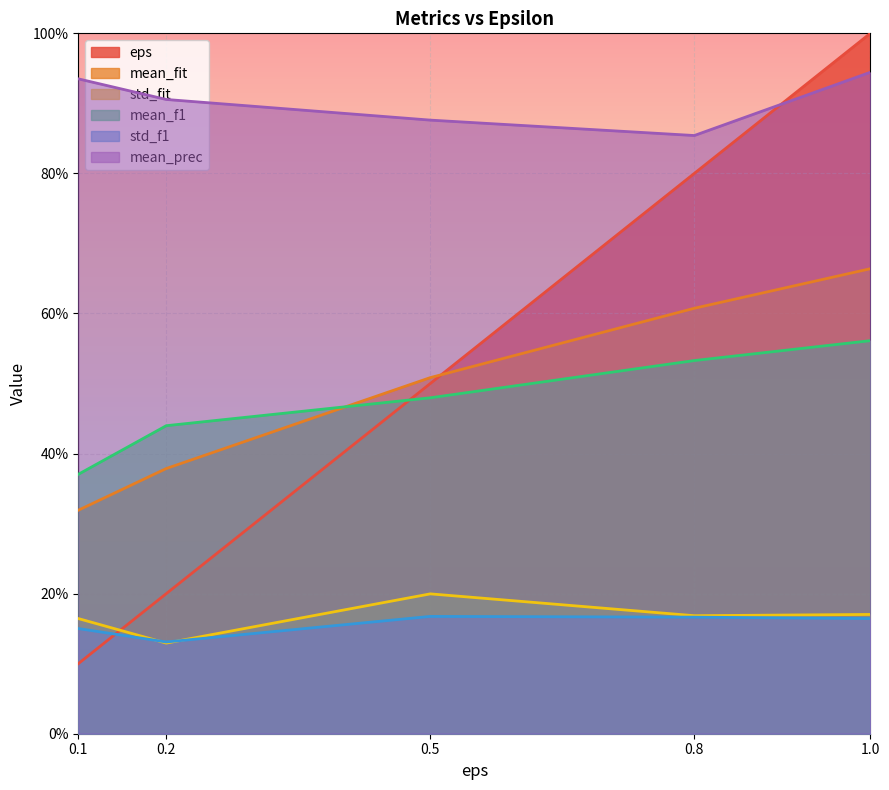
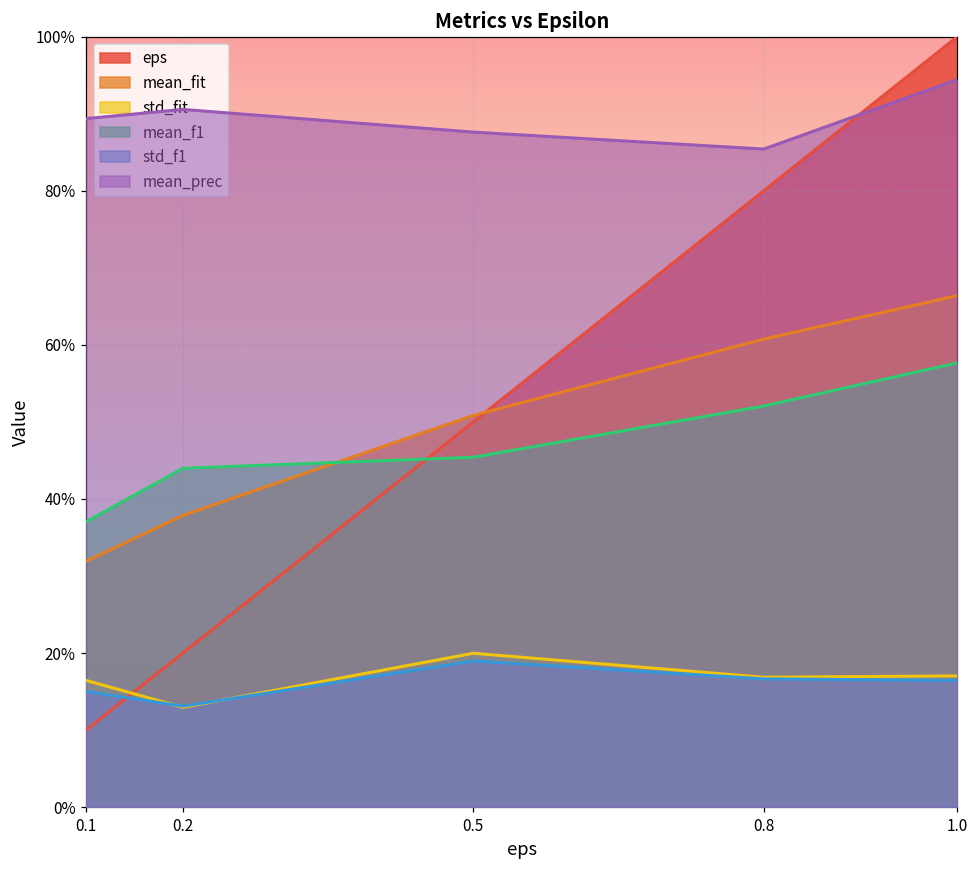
mean_prec, 0.1: 94% -> 89%
mean_f1, 0.5: 48% -> 45%
std_f1, 0.5: 17% -> 19%
mean_f1, 0.8: 53% -> 52%
mean_f1, 1.0: 56% -> 58%
